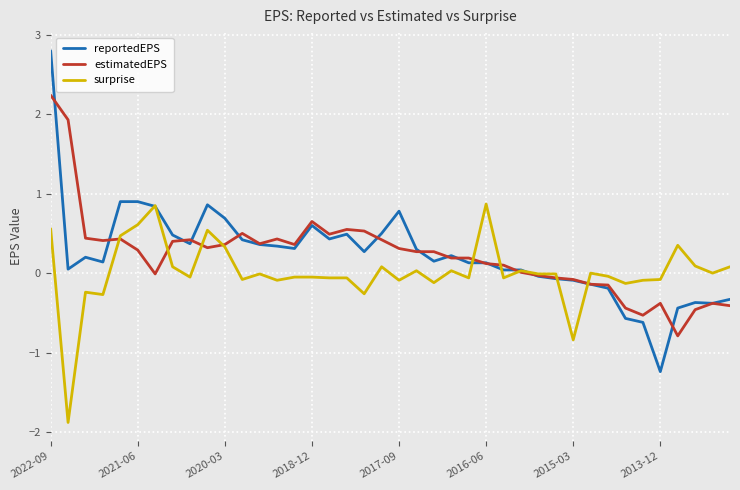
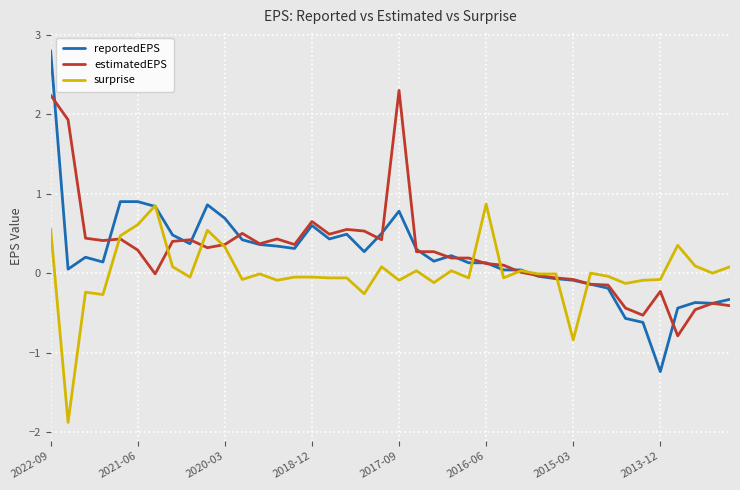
estimatedEPS, 2017-09: 0.3 -> 2.3
estimatedEPS, 2013-12: -0.4 -> -0.2
